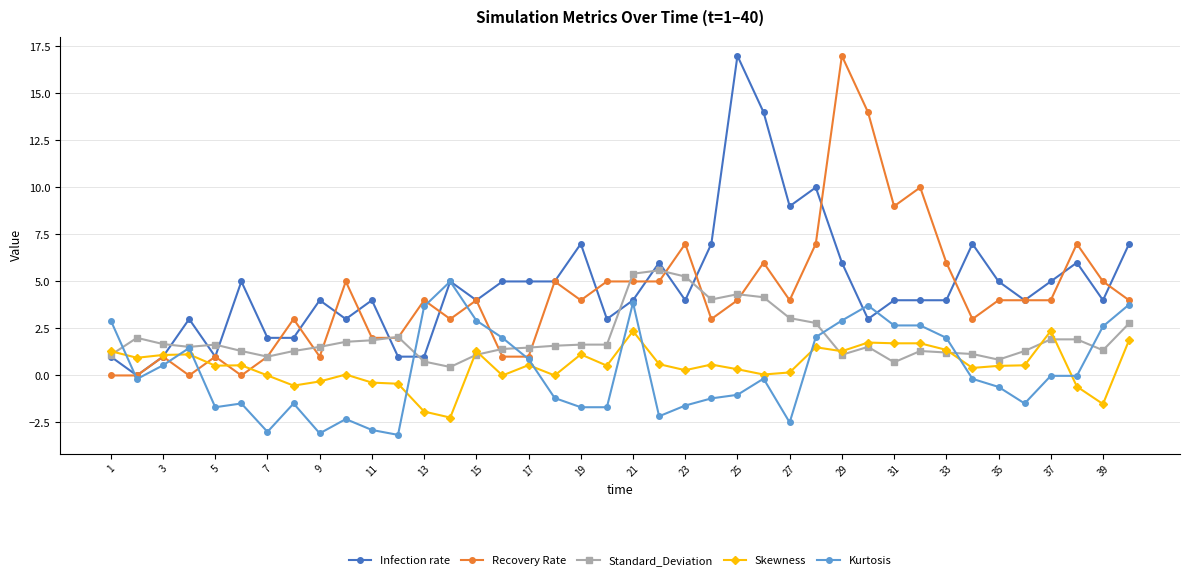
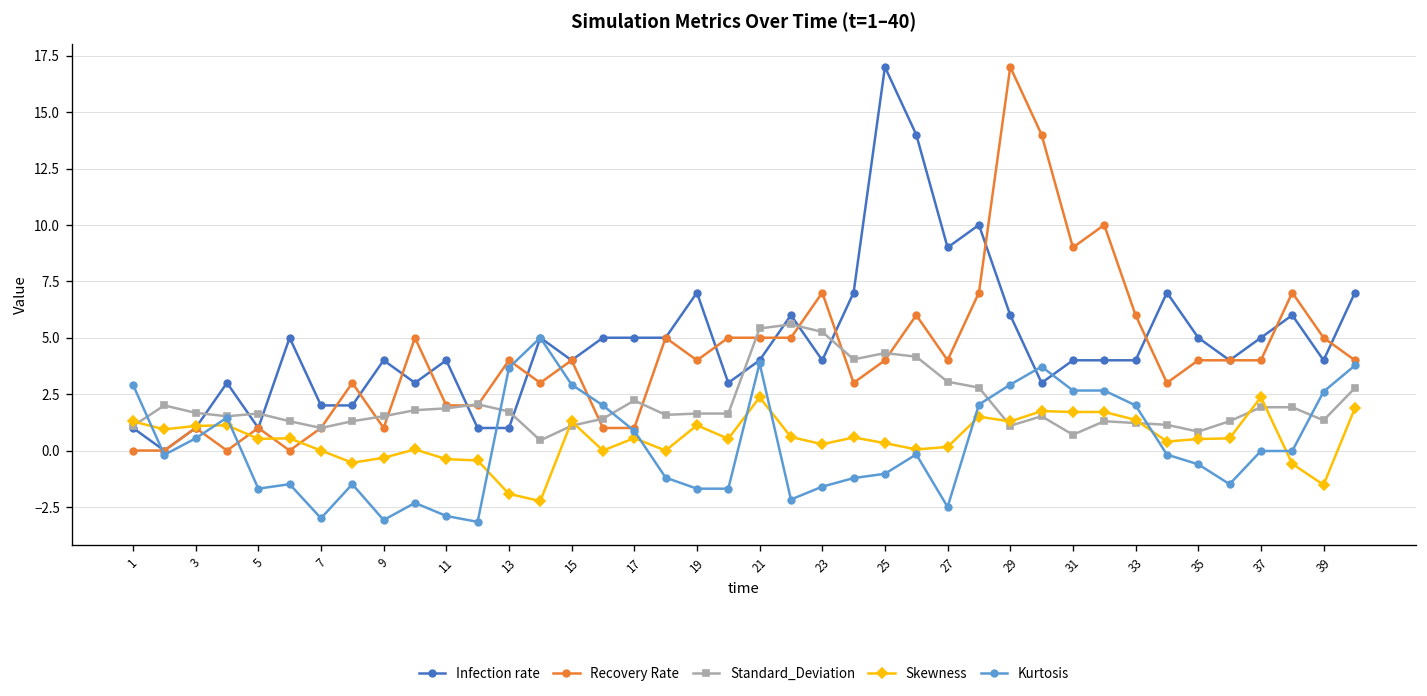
Standard_Deviation, 13: 0.7 -> 1.7
Standard_Deviation, 17: 1.5 -> 2.2
